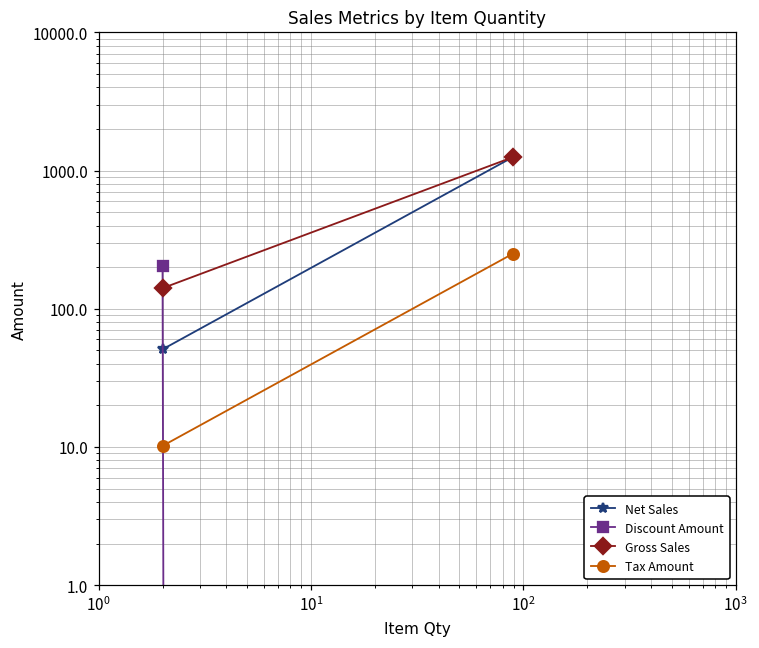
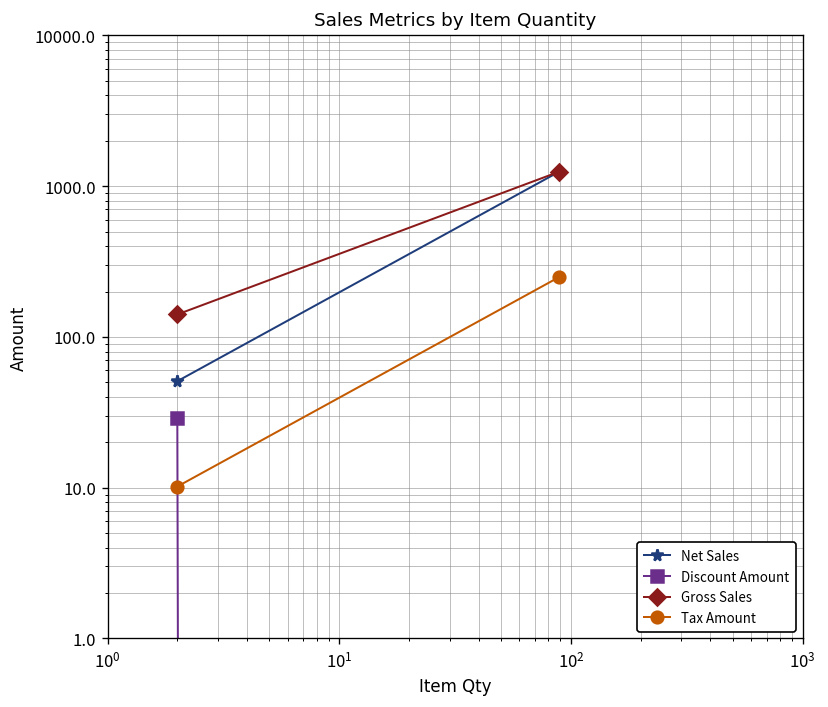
Discount Amount, 10^0: 200 -> 29
